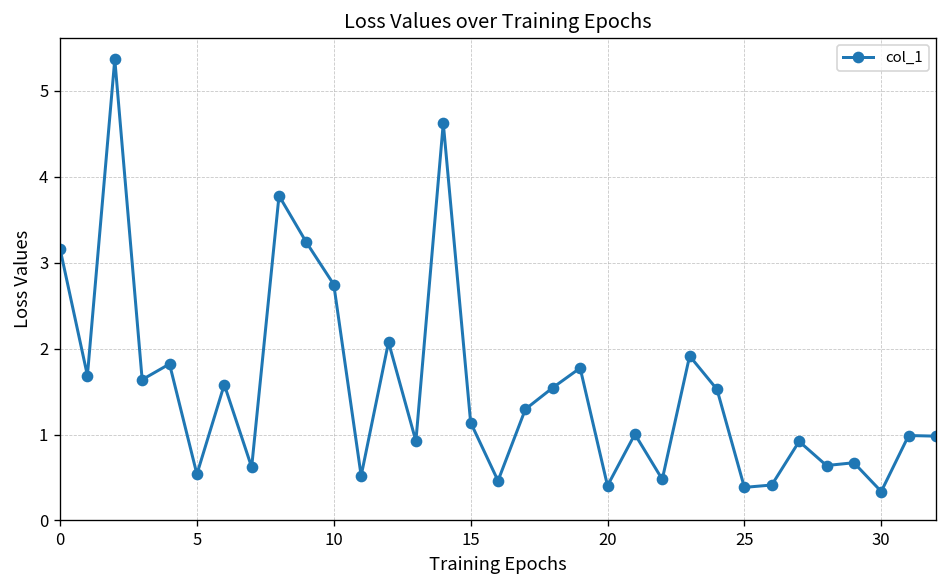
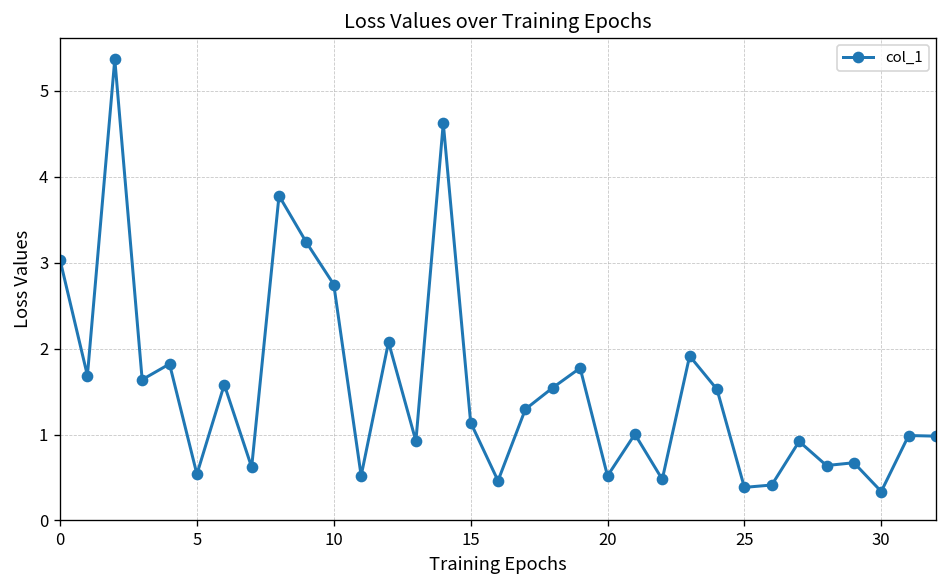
0: 3.2 -> 3.0
20: 0.4 -> 0.5
